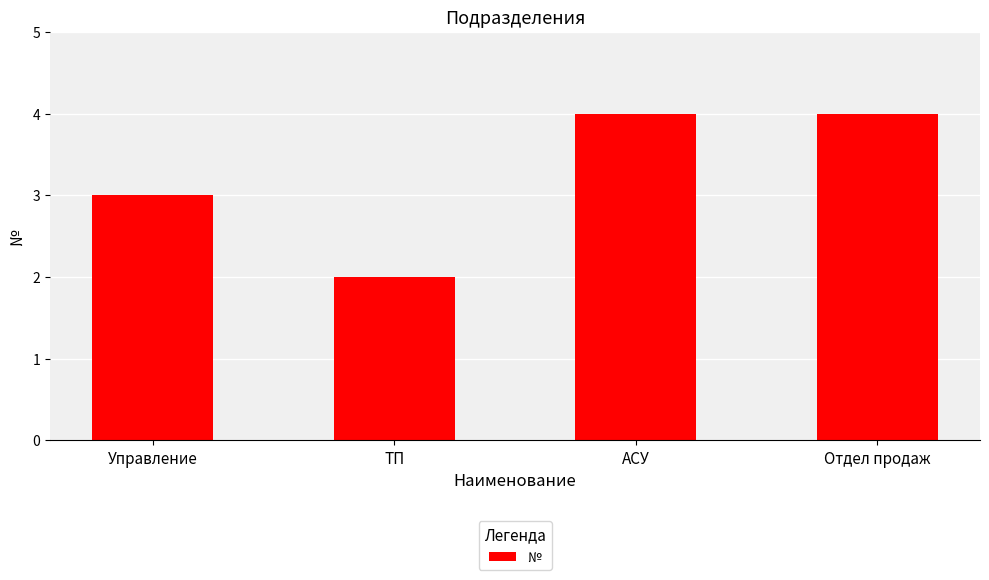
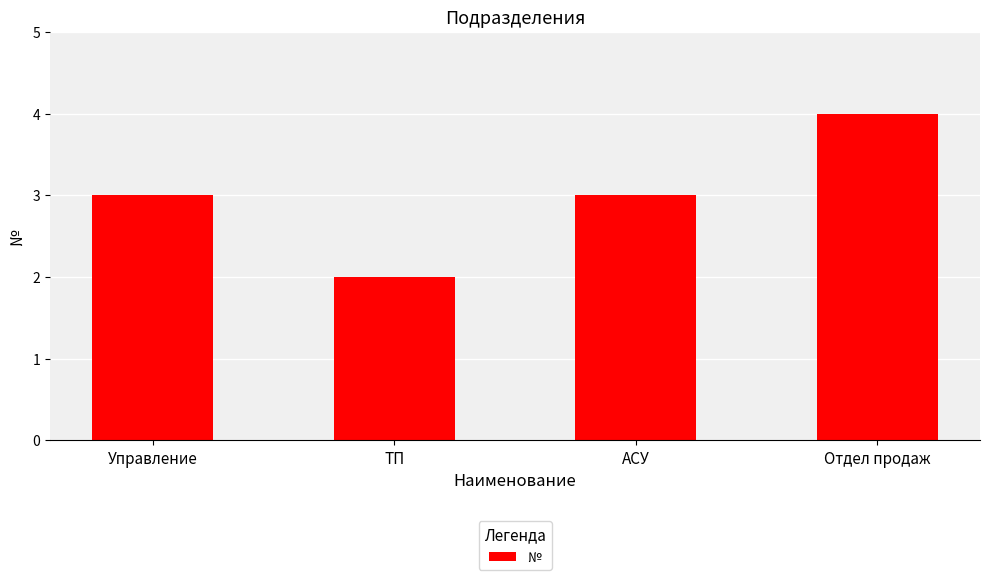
АСУ: 4 -> 3
